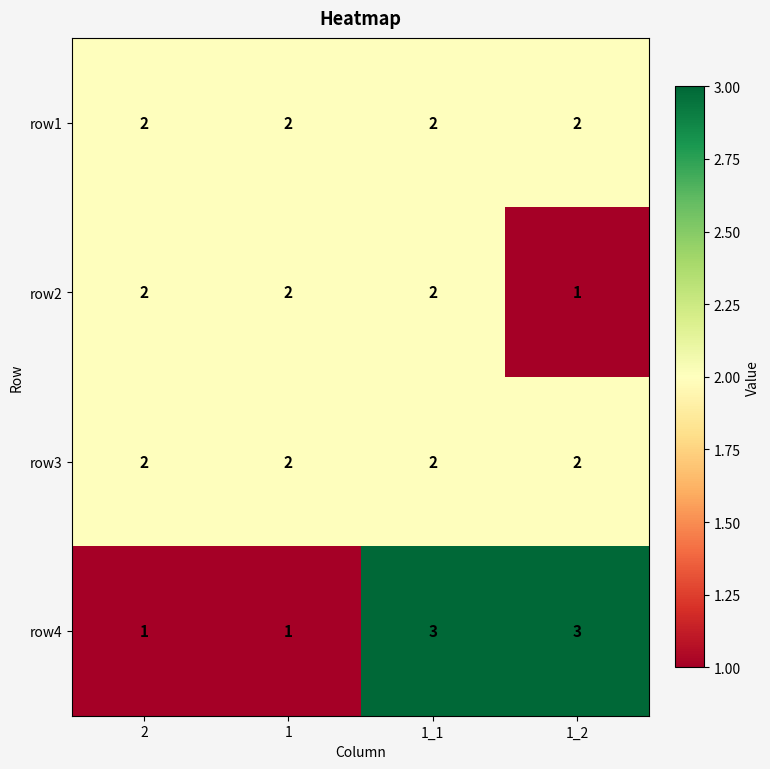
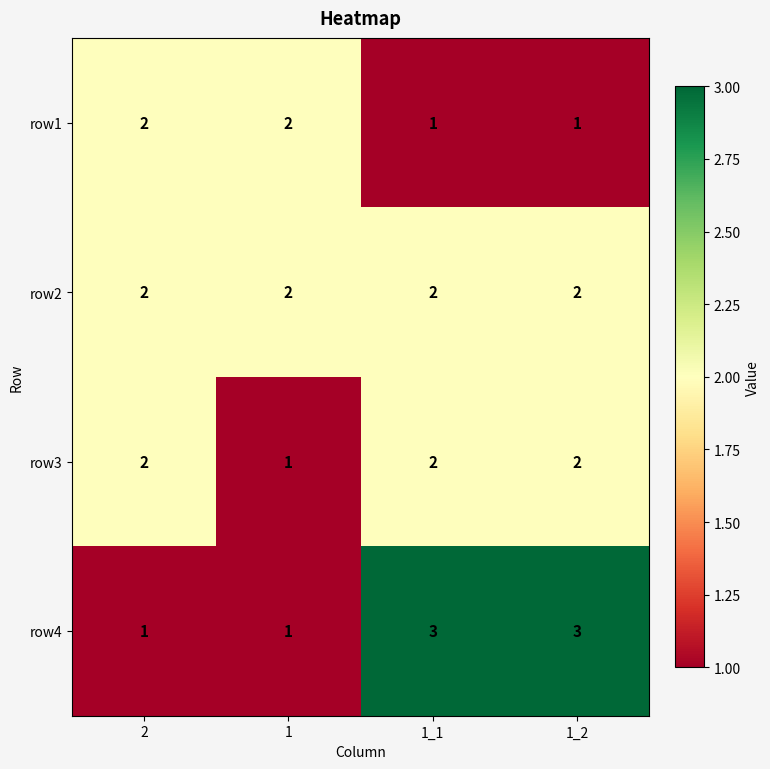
row1, 1_1: 2 -> 1
row1, 1_2: 2 -> 1
row2, 1_2: 1 -> 2
row3, 1: 2 -> 1
